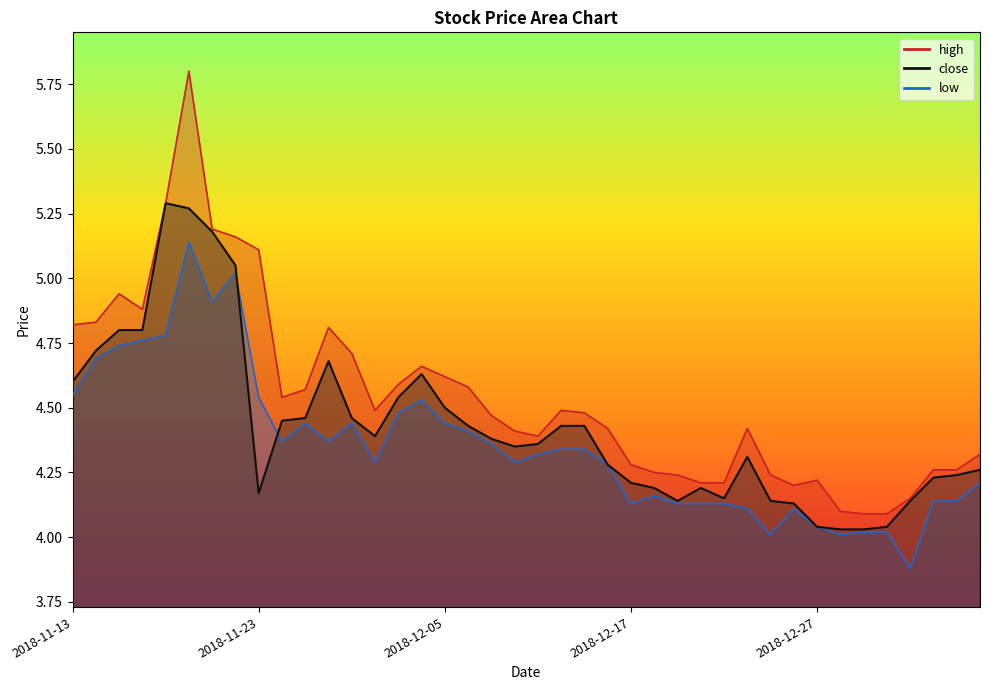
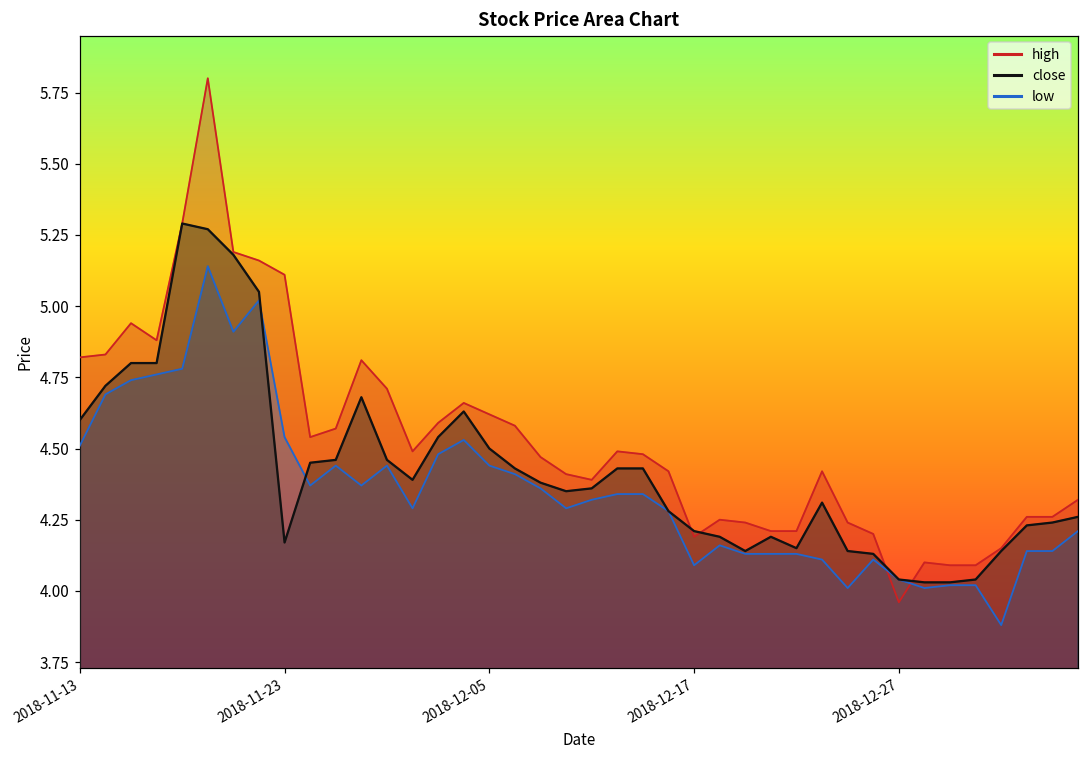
low, 2018-11-13: 4.55 -> 4.51
high, 2018-12-17: 4.28 -> 4.19
low, 2018-12-17: 4.13 -> 4.09
high, 2018-12-27: 4.22 -> 3.96
